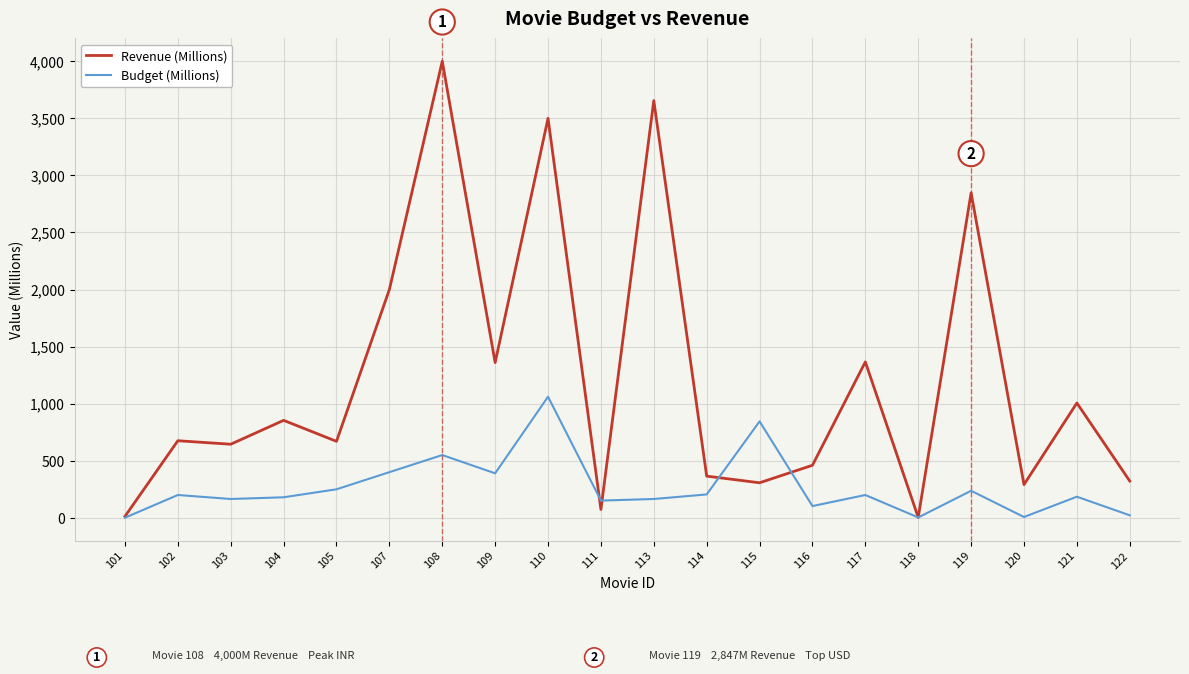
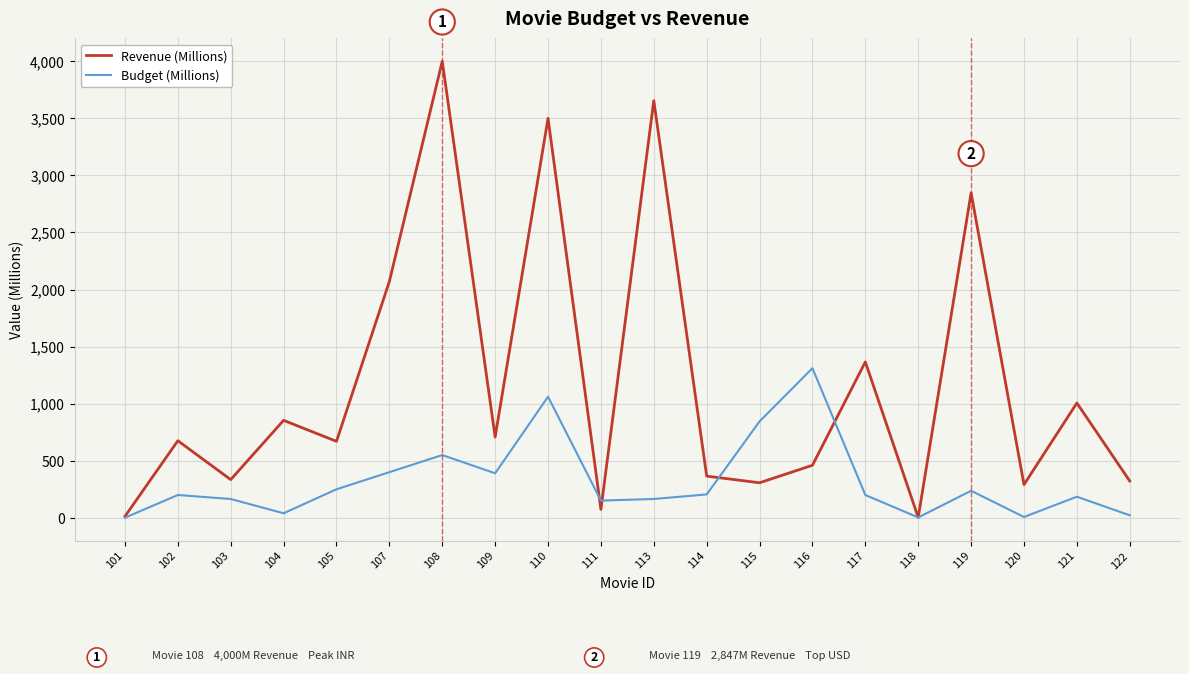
Revenue (Millions), 103: 640 -> 330
Budget (Millions), 104: 180 -> 40
Revenue (Millions), 107: 2,000 -> 2,070
Revenue (Millions), 109: 1,360 -> 710
Budget (Millions), 116: 100 -> 1,310
